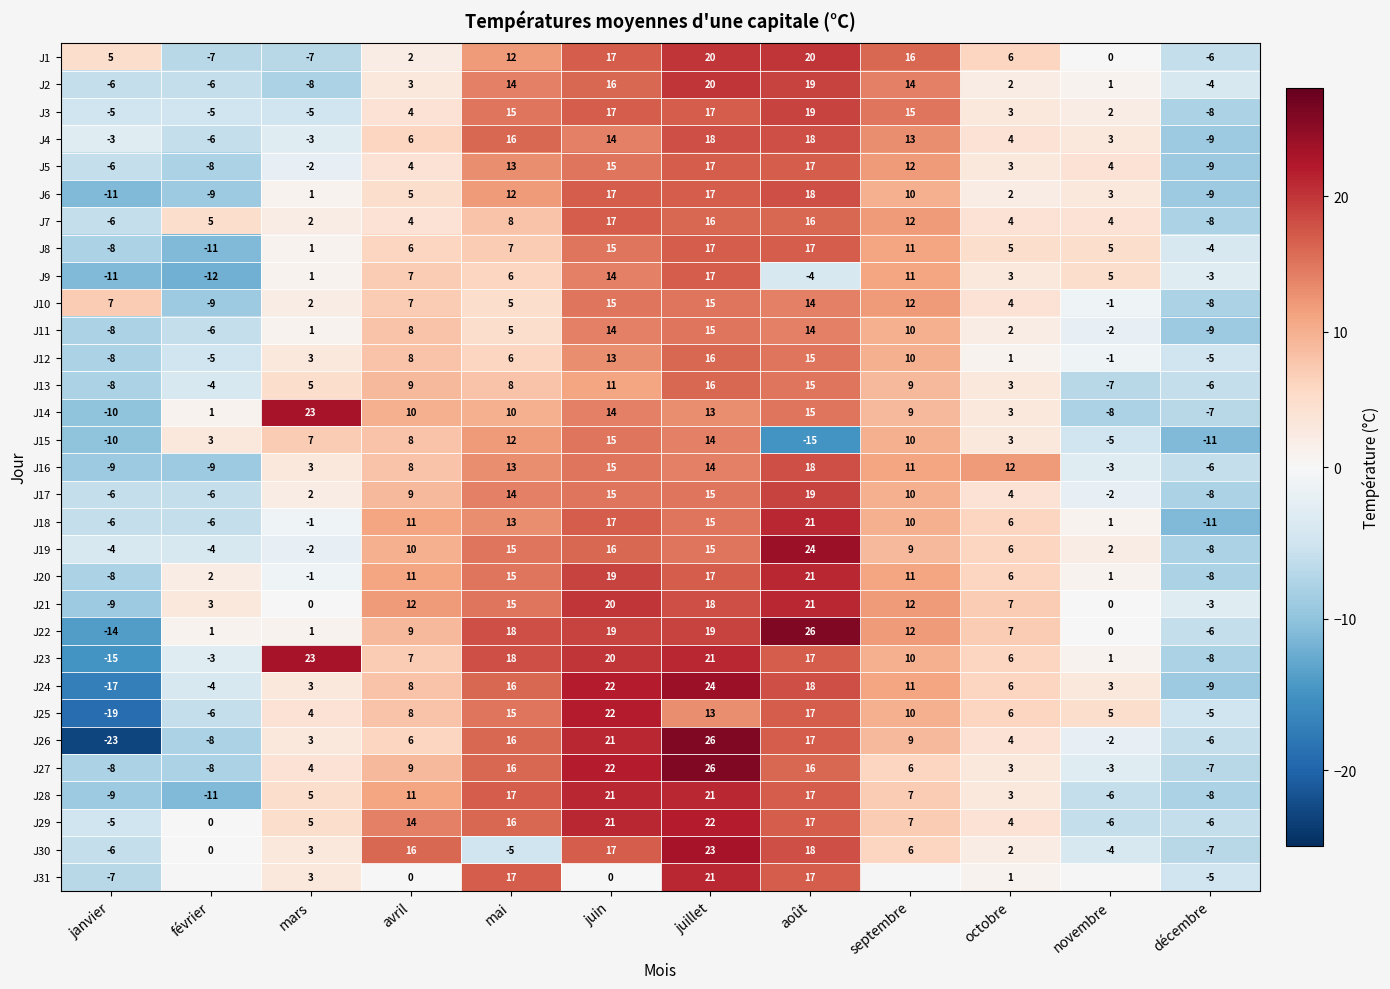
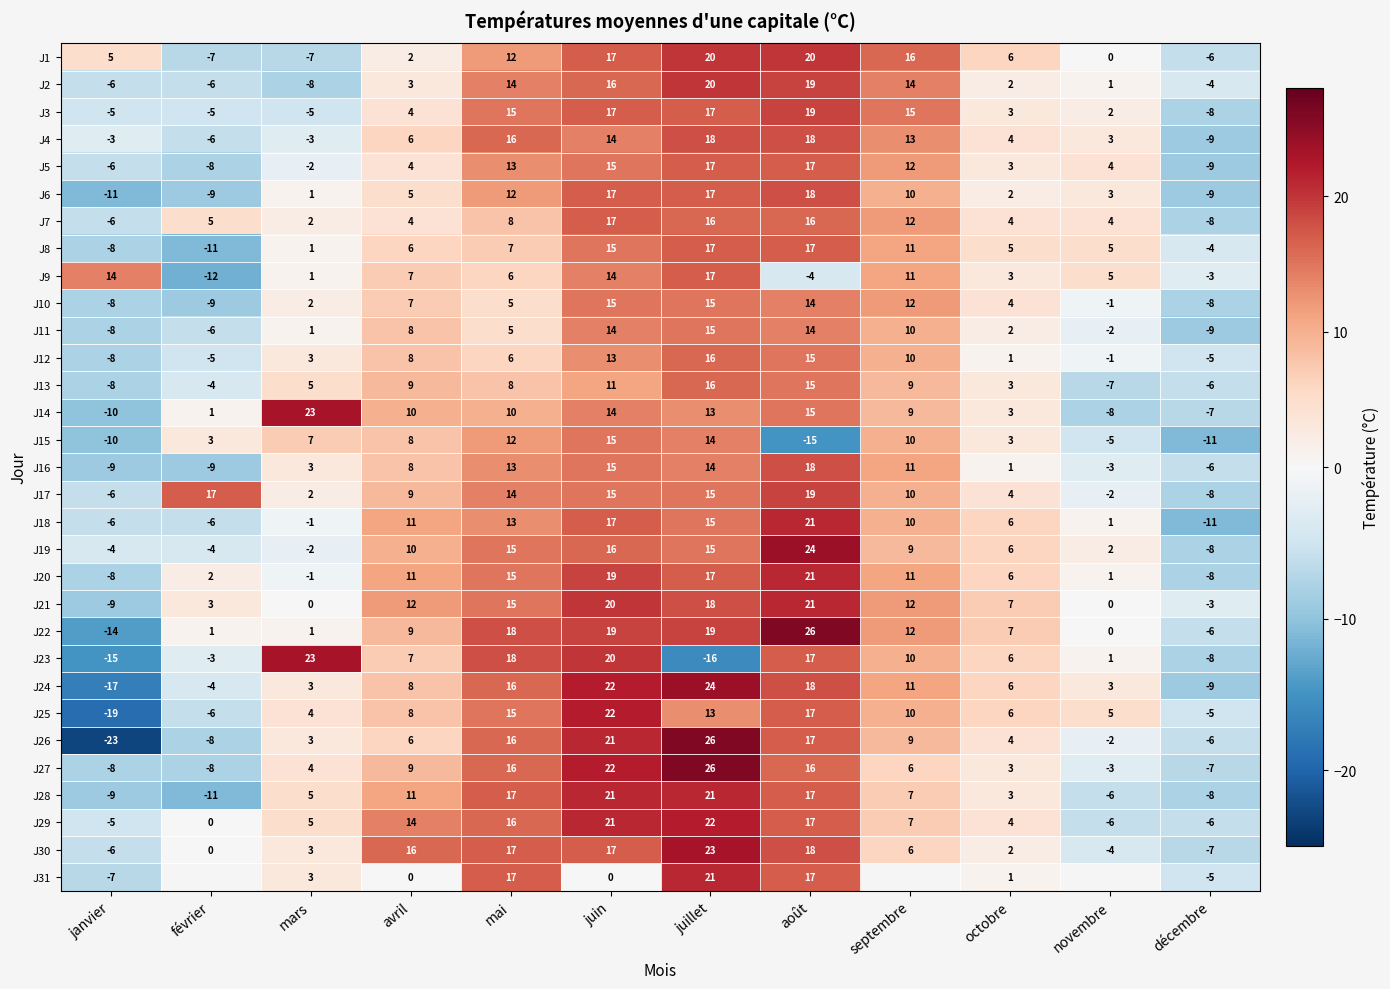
J9, janvier: -11 -> 14
J10, janvier: 7 -> -8
J16, octobre: 12 -> 1
J17, février: -6 -> 17
J23, juillet: 21 -> -16
J30, mai: -5 -> 17
